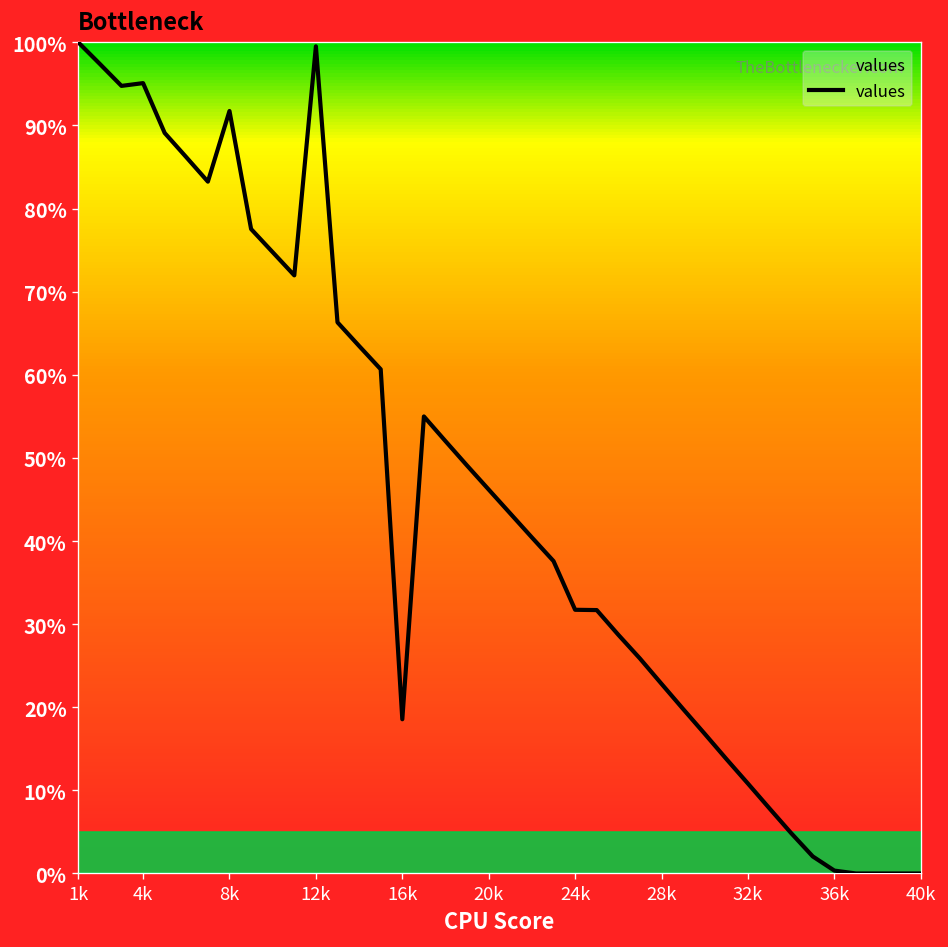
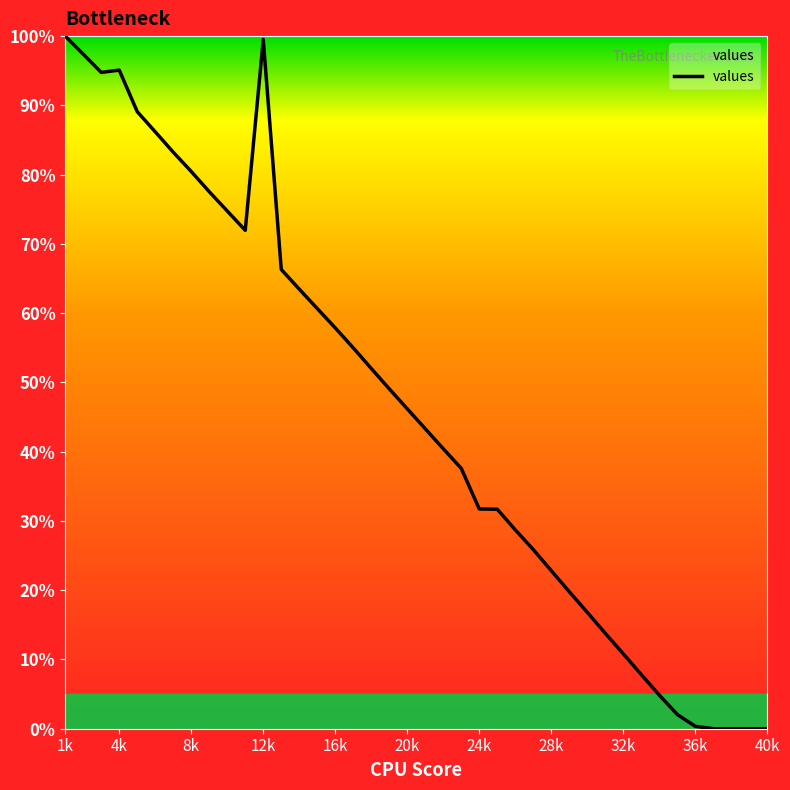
8k: 92% -> 80%
16k: 19% -> 58%
